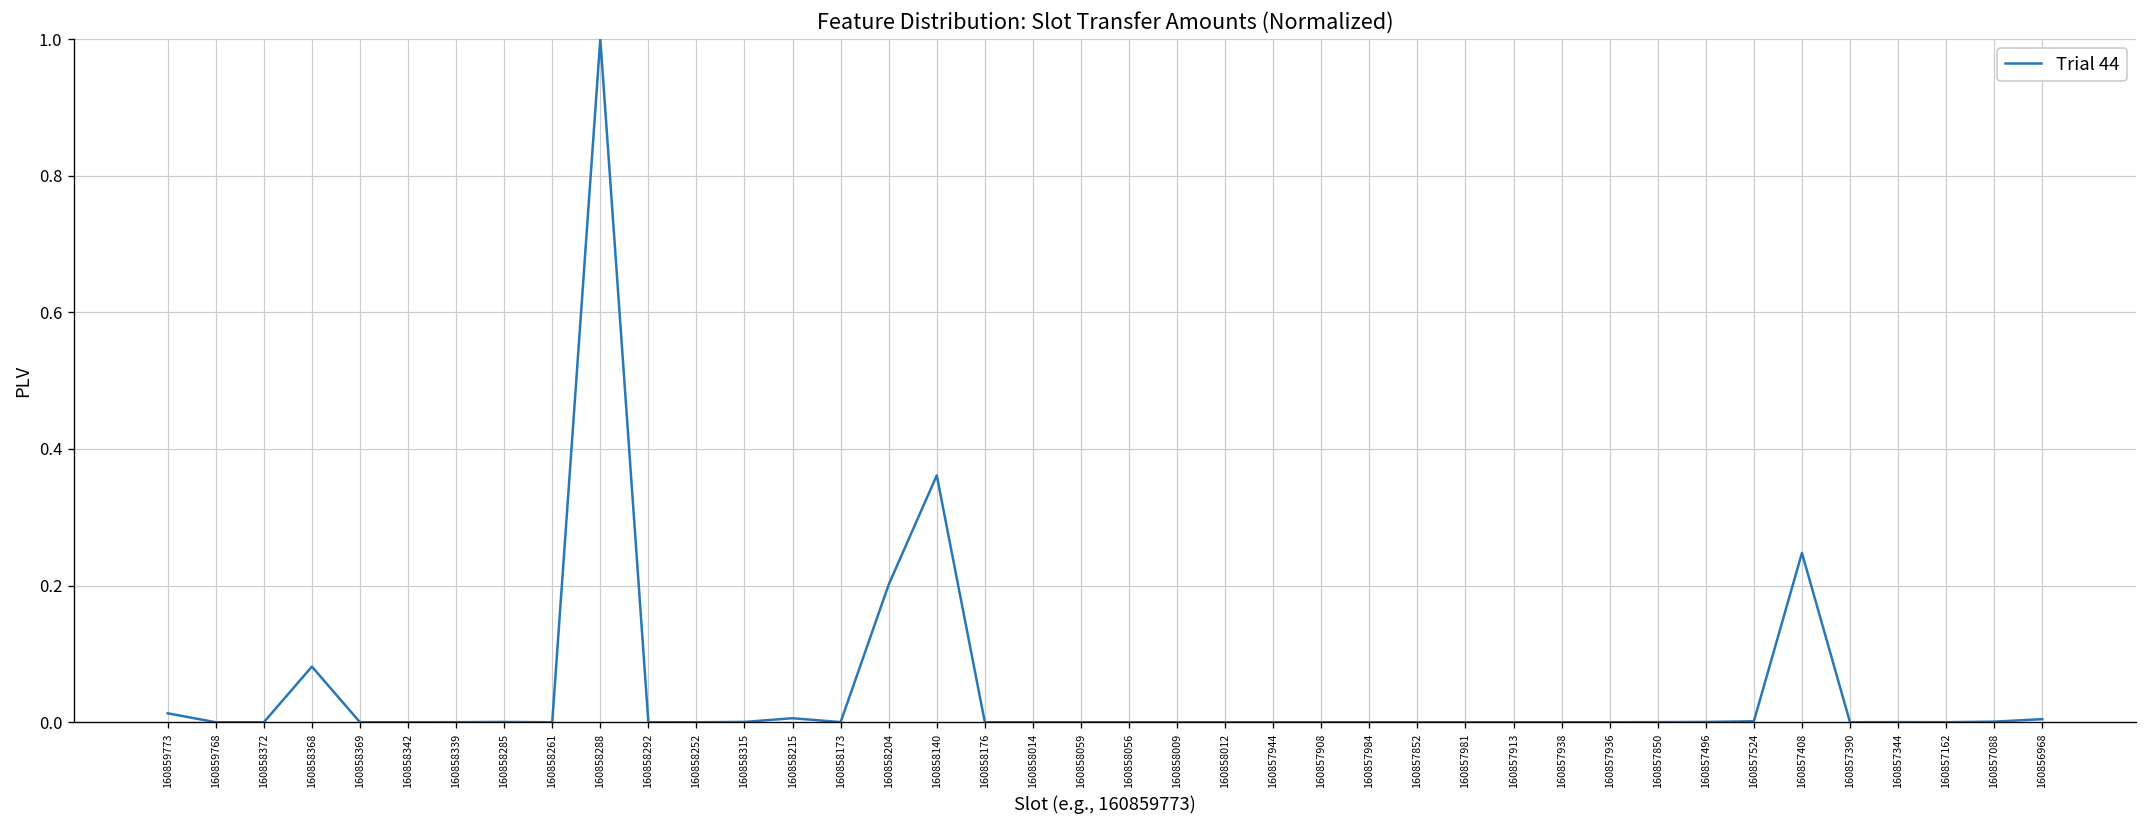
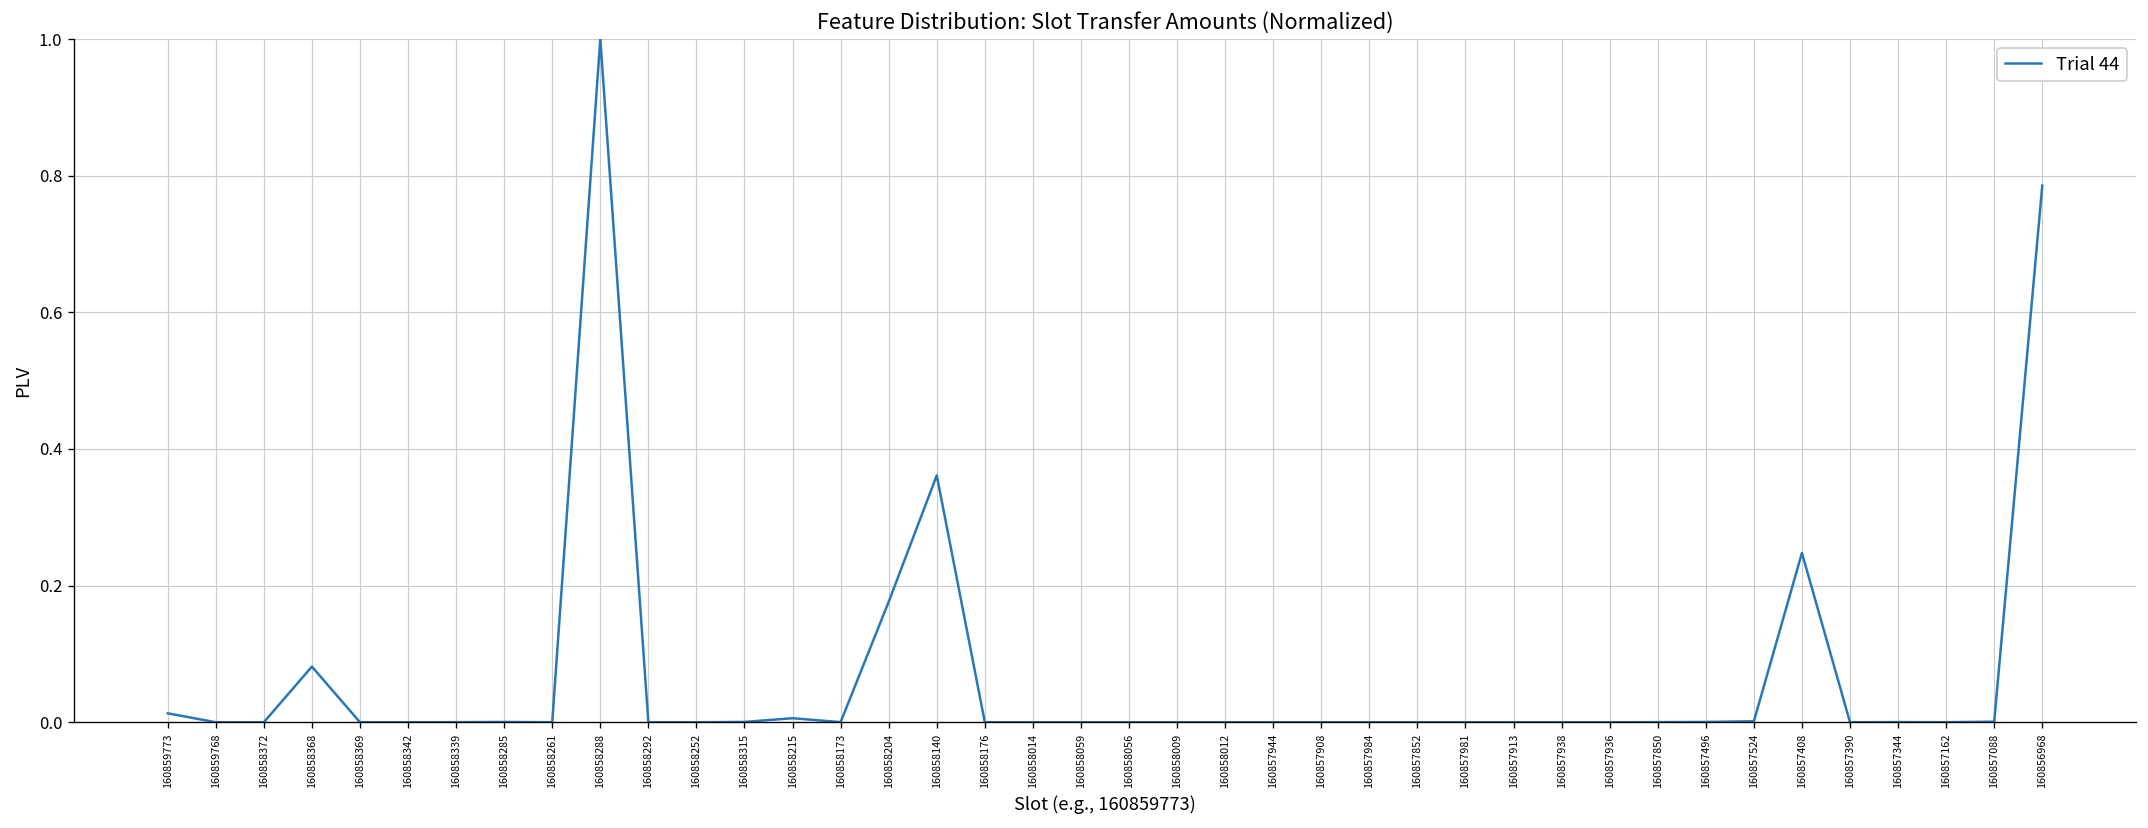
160858204: 0.20 -> 0.18
160856968: 0.00 -> 0.79
